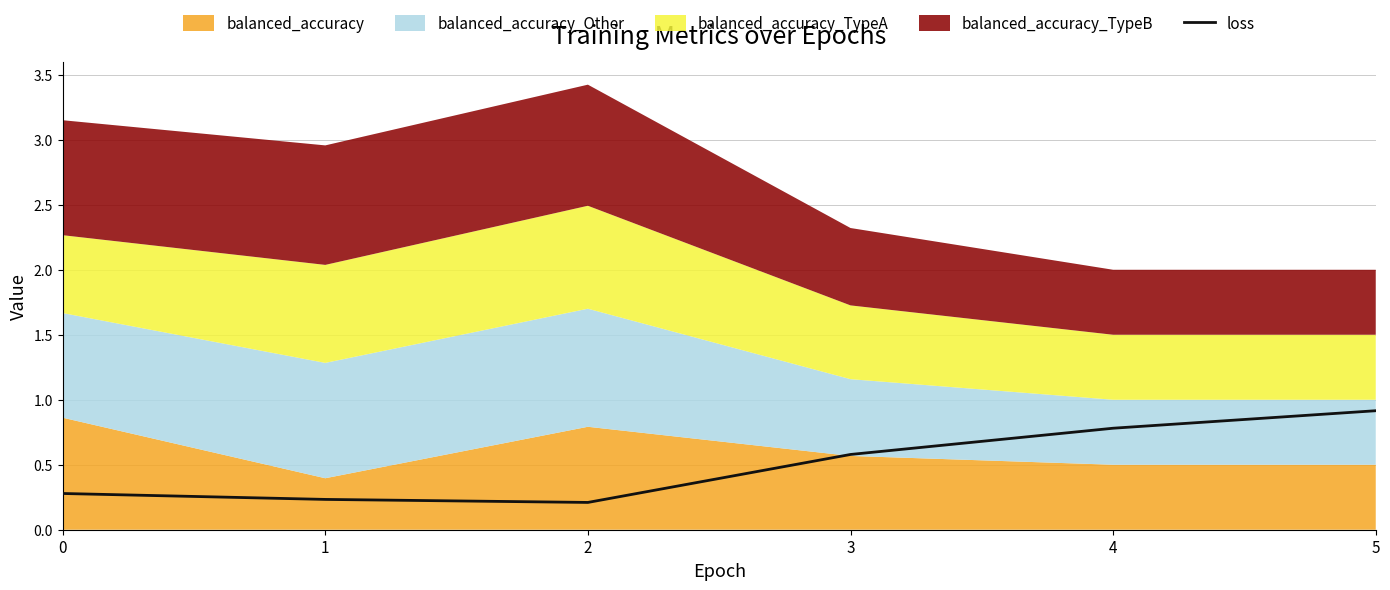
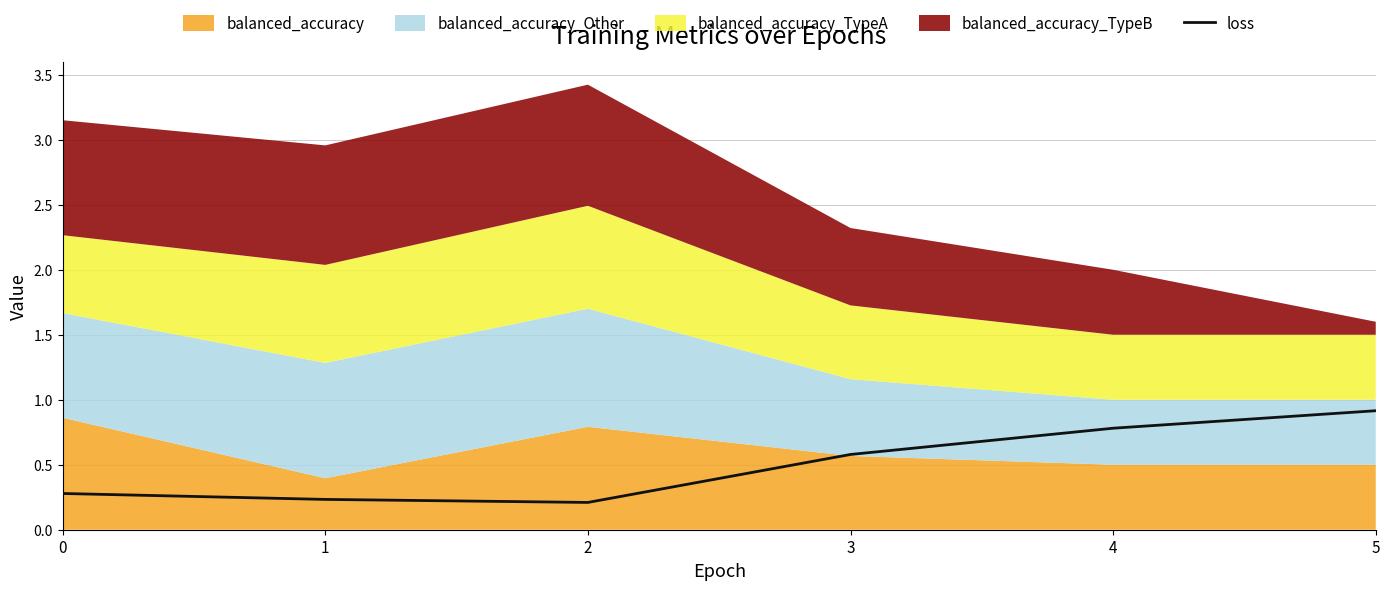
balanced_accuracy_TypeB, 5: 0.5 -> 0.1
